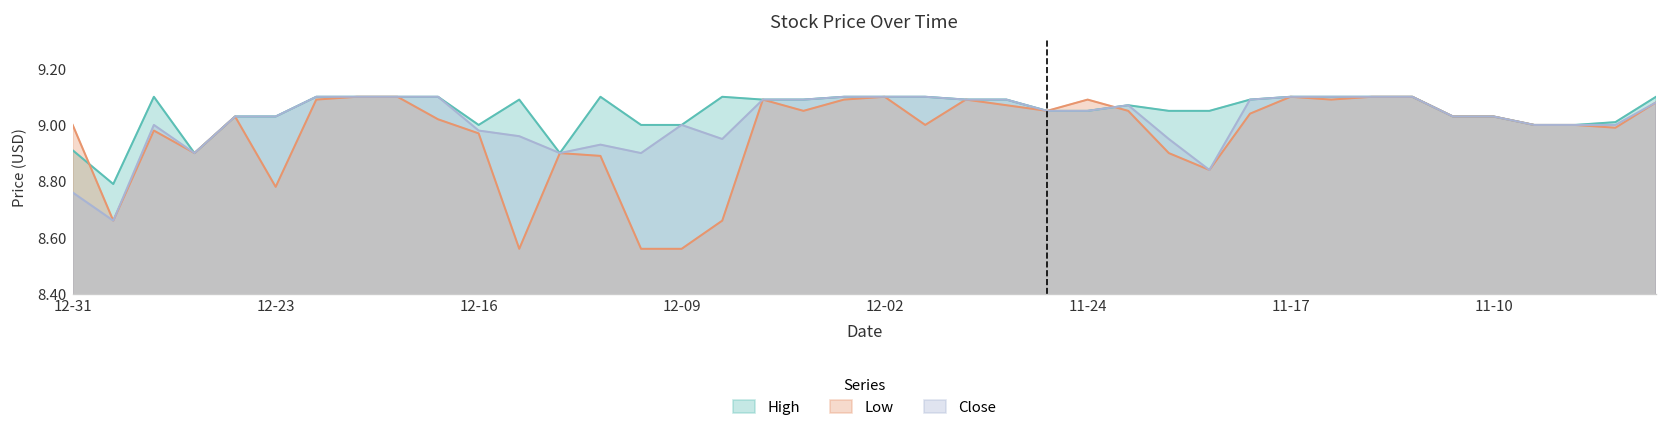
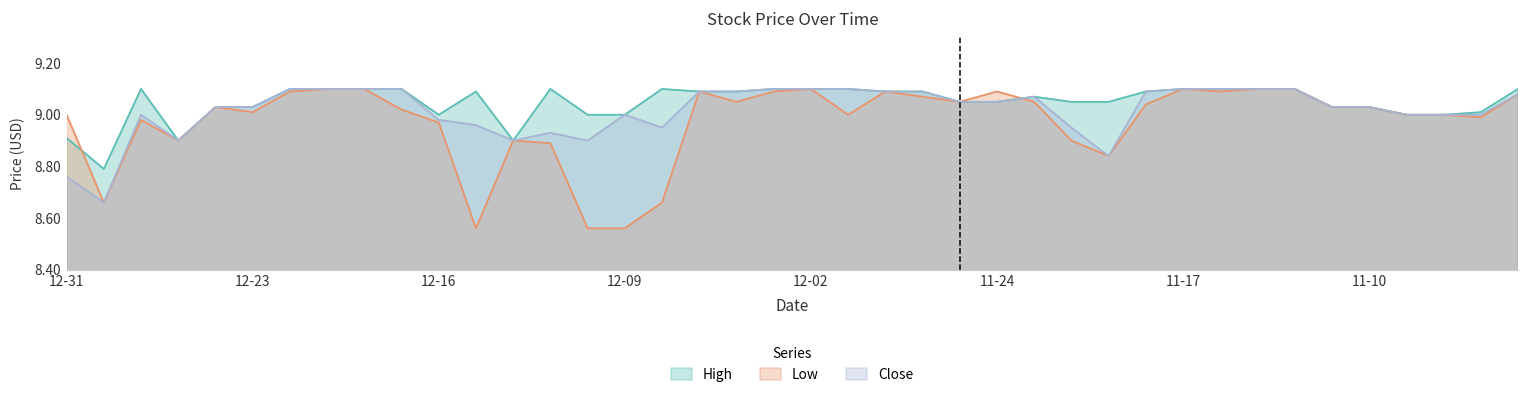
Low, 12-23: 8.78 -> 9.01
